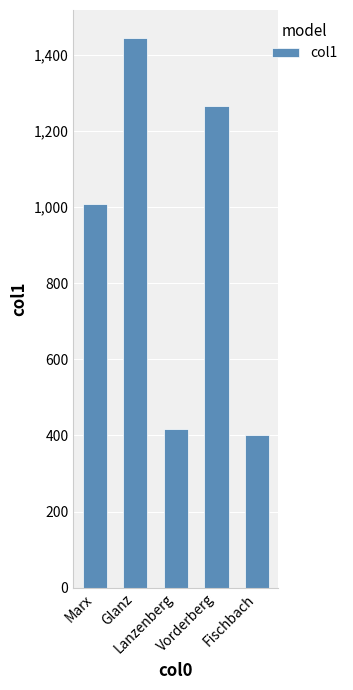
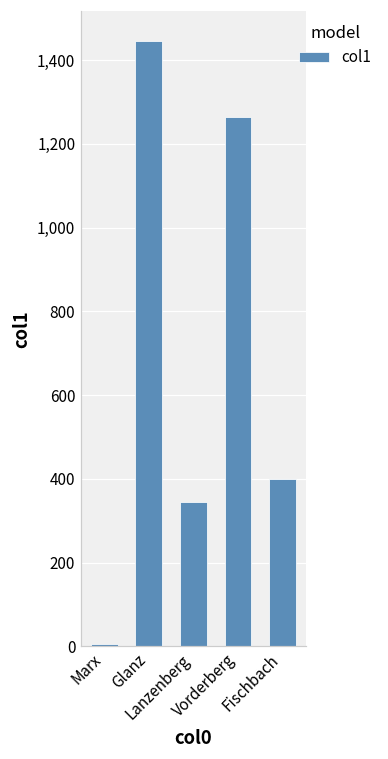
Marx: 1,010 -> 10
Lanzenberg: 420 -> 350
